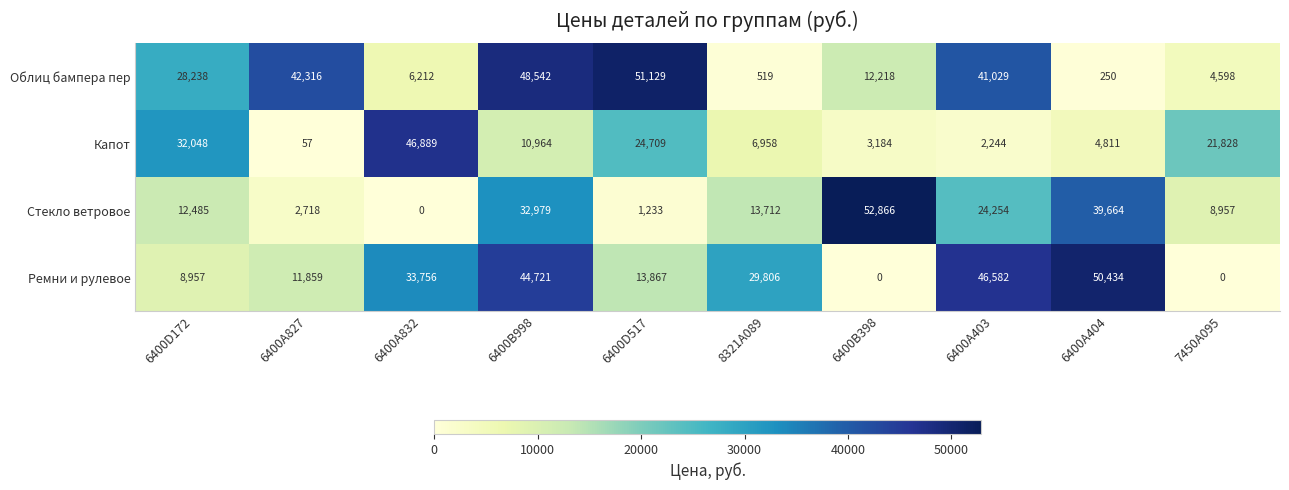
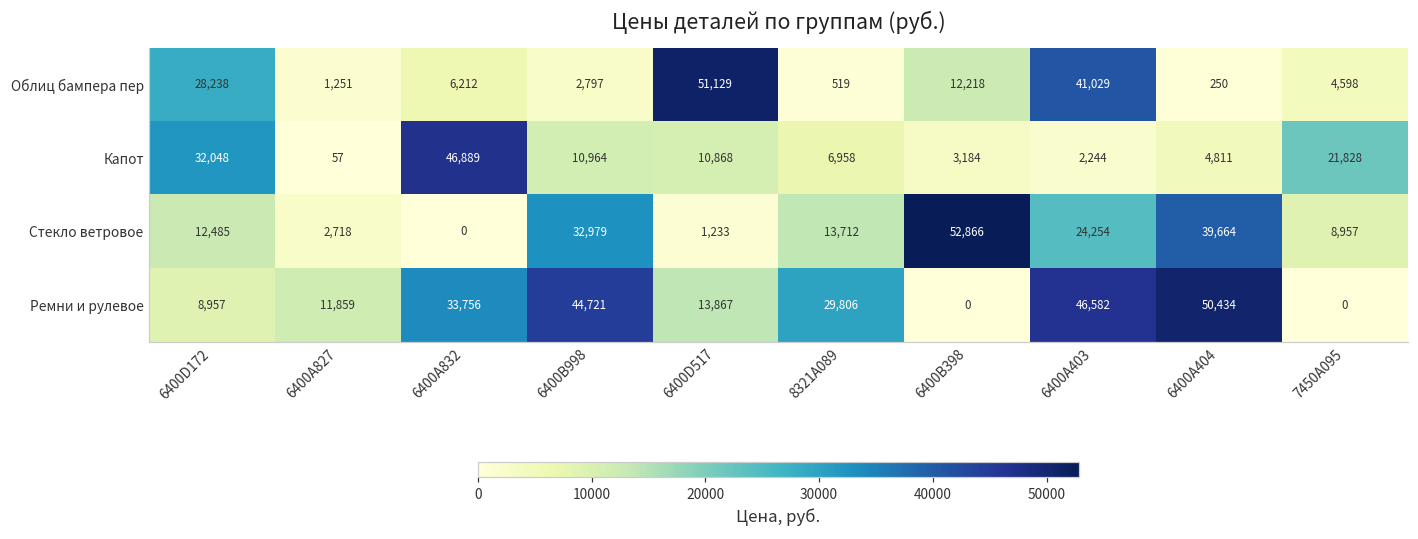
Облиц бампера пер, 6400A827: 42,316 -> 1,251
Облиц бампера пер, 6400B998: 48,542 -> 2,797
Капот, 6400D517: 24,709 -> 10,868
